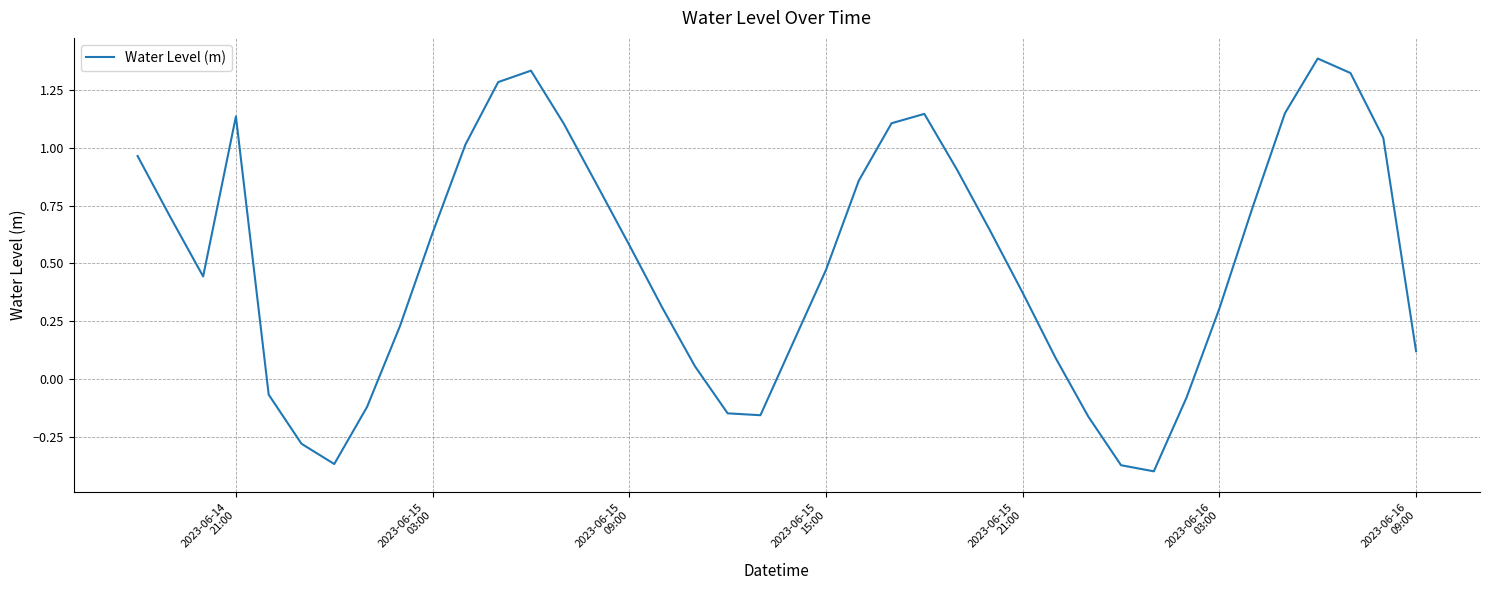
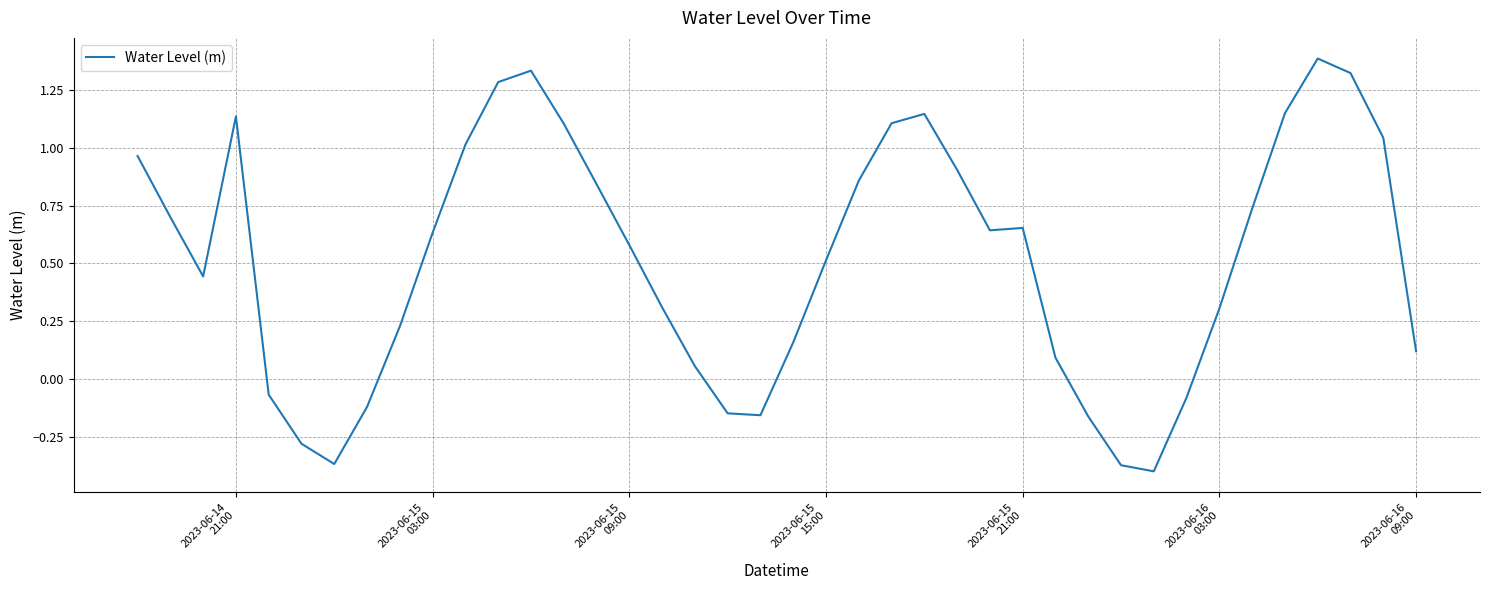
2023-06-15 15:00: 0.47 -> 0.51
2023-06-15 21:00: 0.37 -> 0.65
